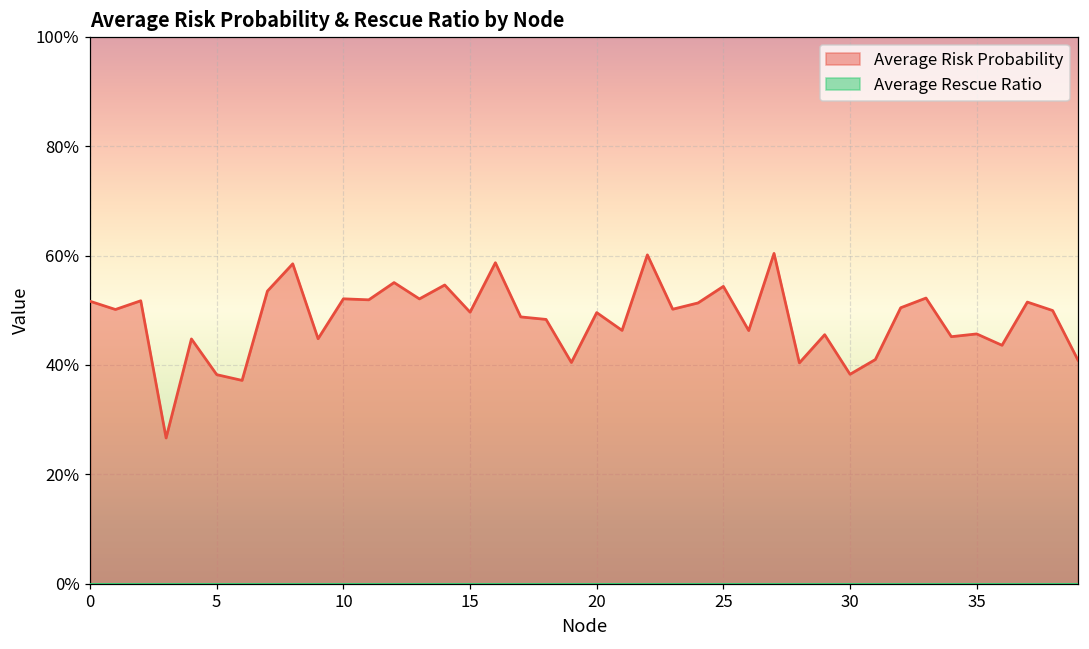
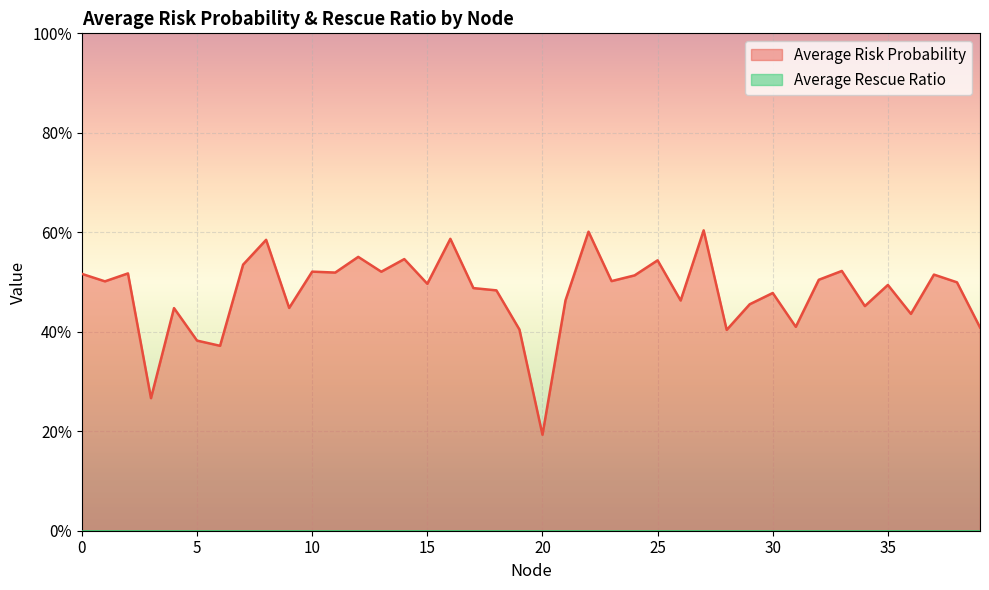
Average Risk Probability, 20: 50% -> 19%
Average Risk Probability, 30: 38% -> 48%
Average Risk Probability, 35: 46% -> 49%
